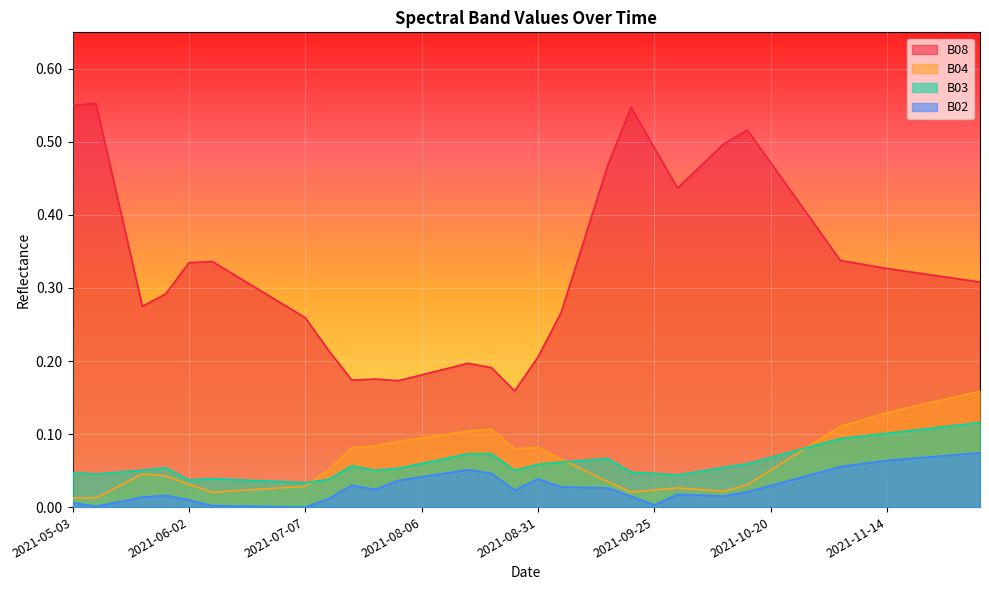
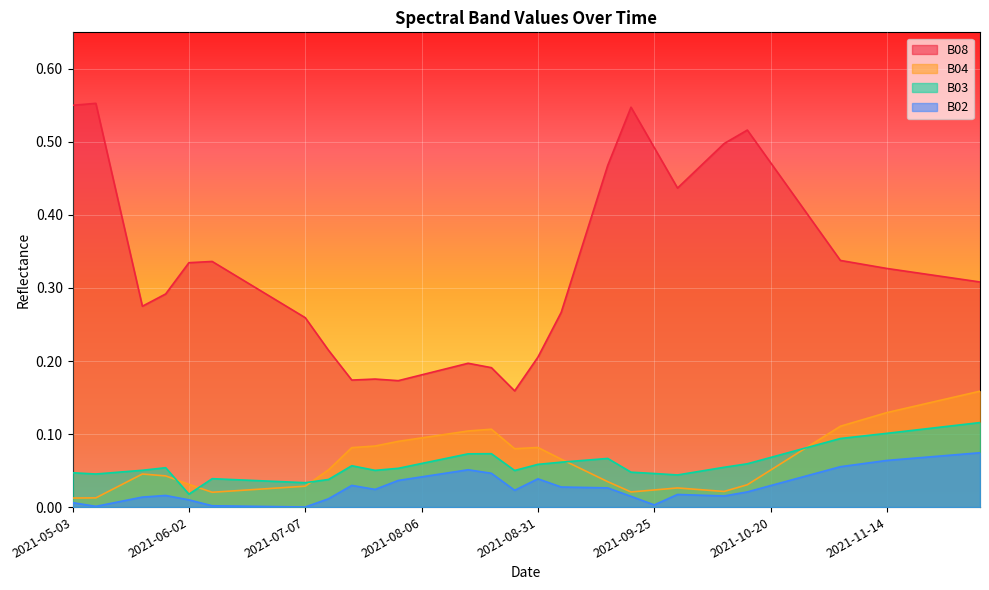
B03, 2021-06-02: 0.04 -> 0.02
